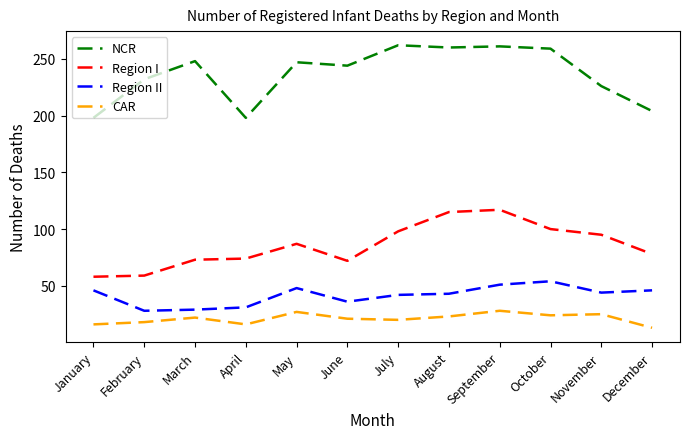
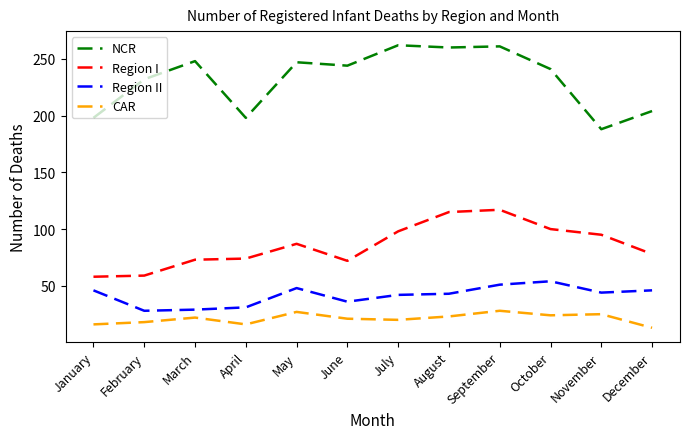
NCR, October: 259 -> 241
NCR, November: 226 -> 188
